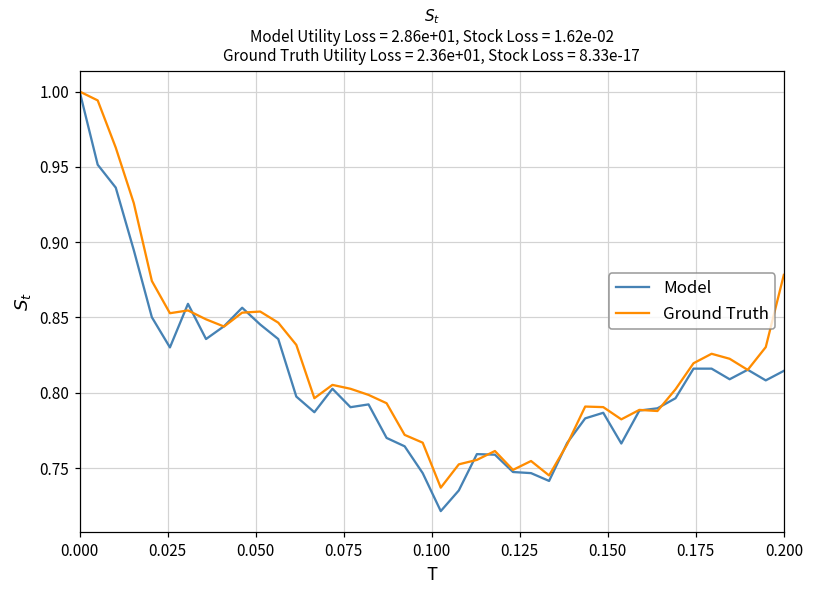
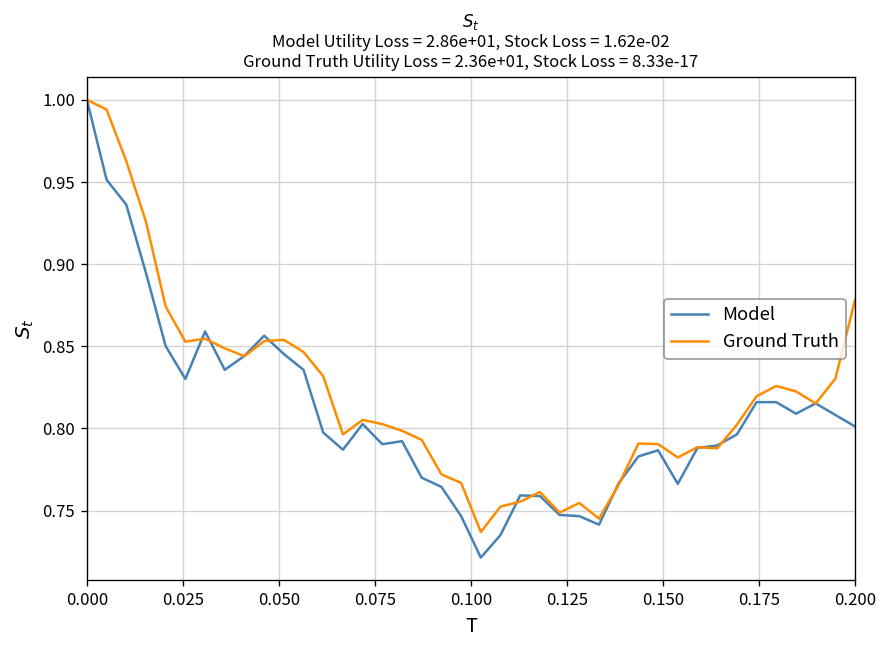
Model, 0.200: 0.815 -> 0.801
